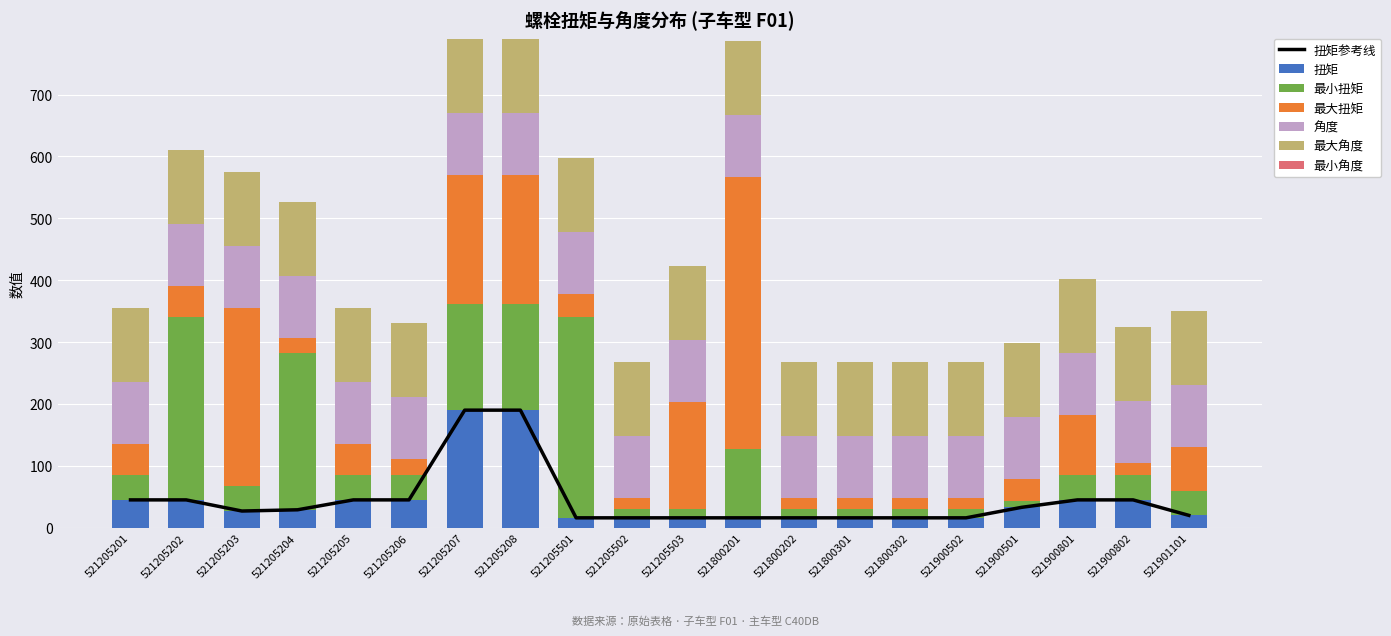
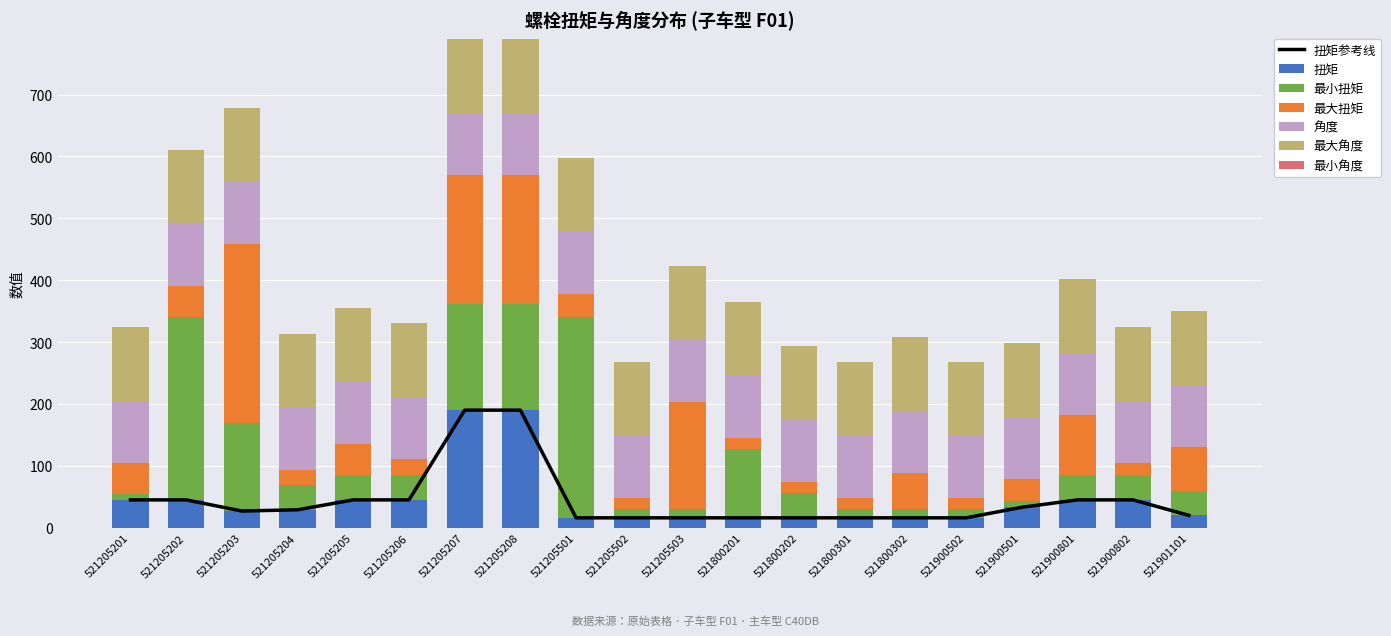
最小扭矩, 521205201: 40 -> 10
最小扭矩, 521205203: 40 -> 140
最小扭矩, 521205204: 250 -> 40
最大扭矩, 521800201: 440 -> 20
最小扭矩, 521800202: 10 -> 40
最大扭矩, 521800302: 20 -> 60
